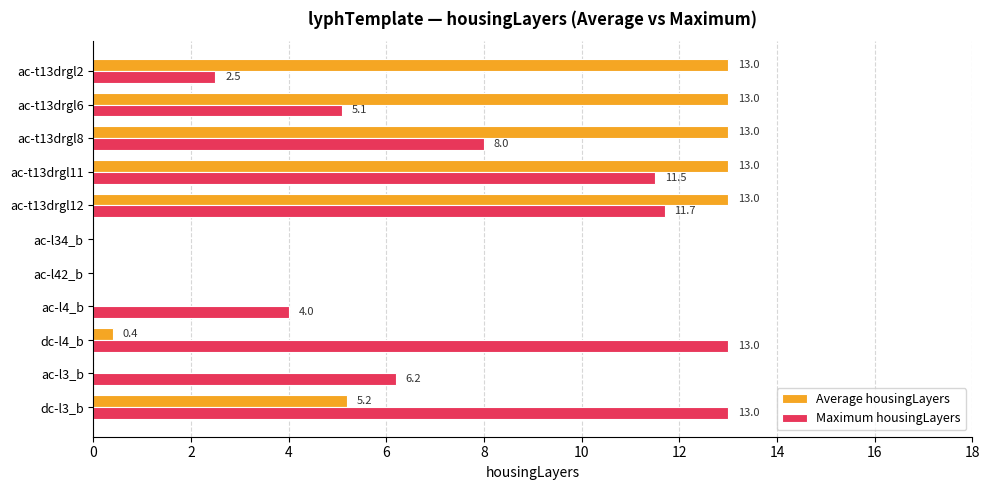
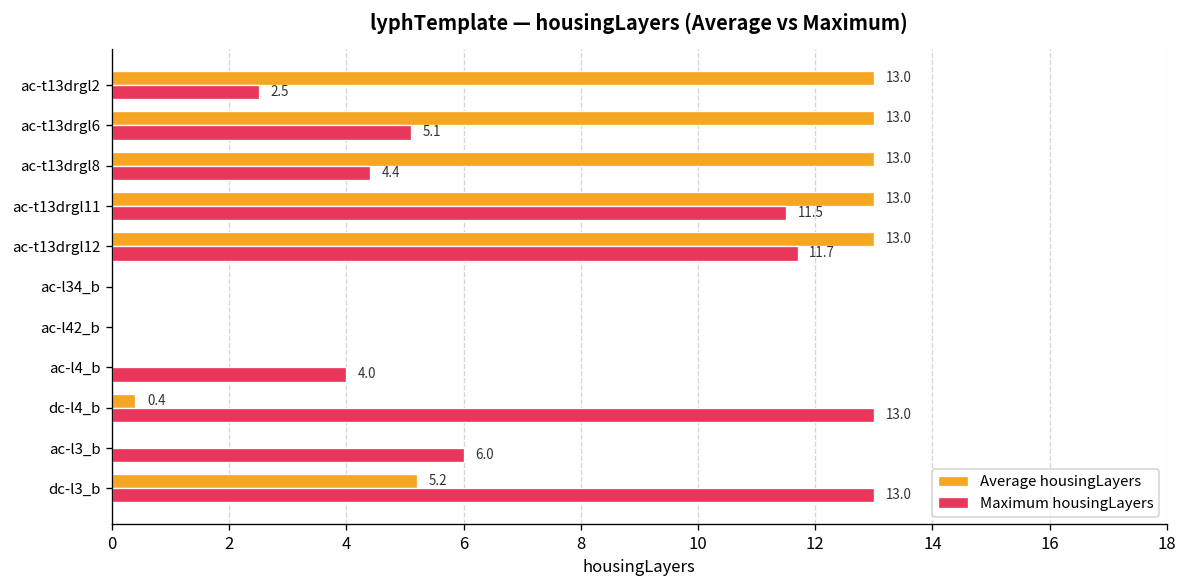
Maximum housingLayers, ac-t13drgl8: 8.0 -> 4.4
Maximum housingLayers, ac-l3_b: 6.2 -> 6.0
